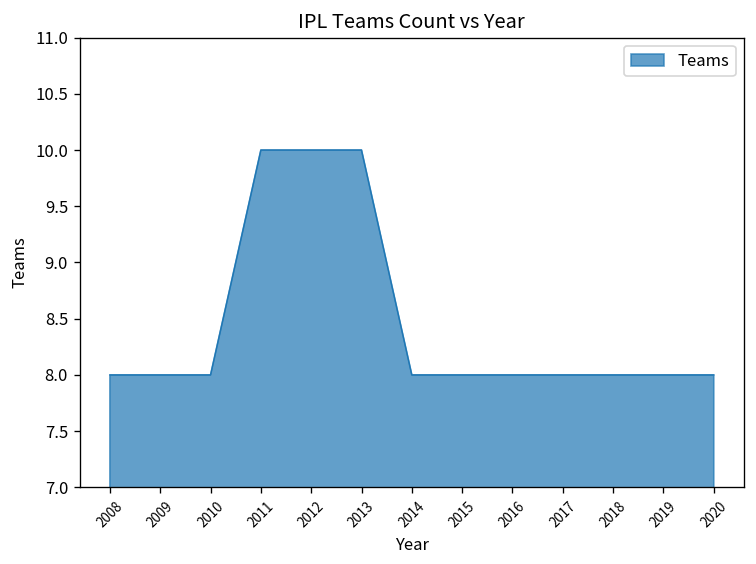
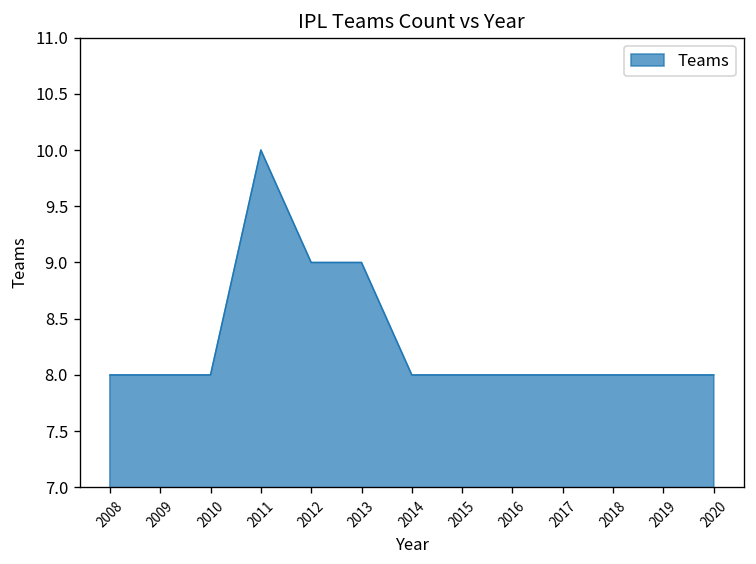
2012: 10 -> 9
2013: 10 -> 9
